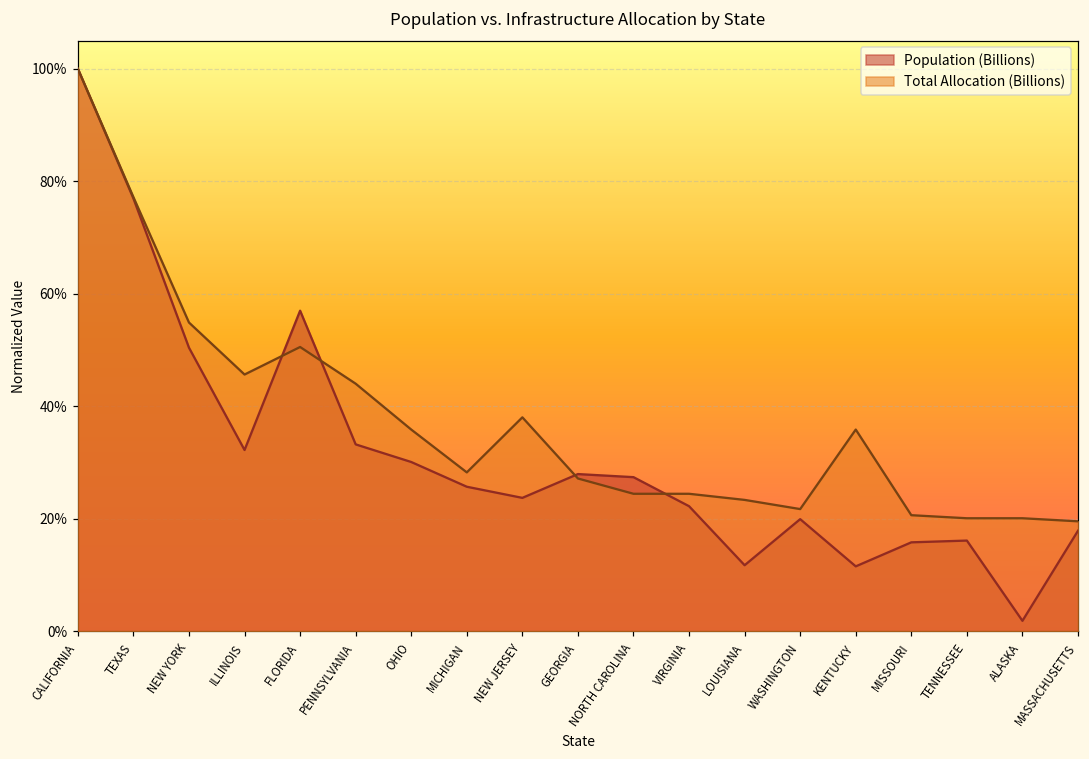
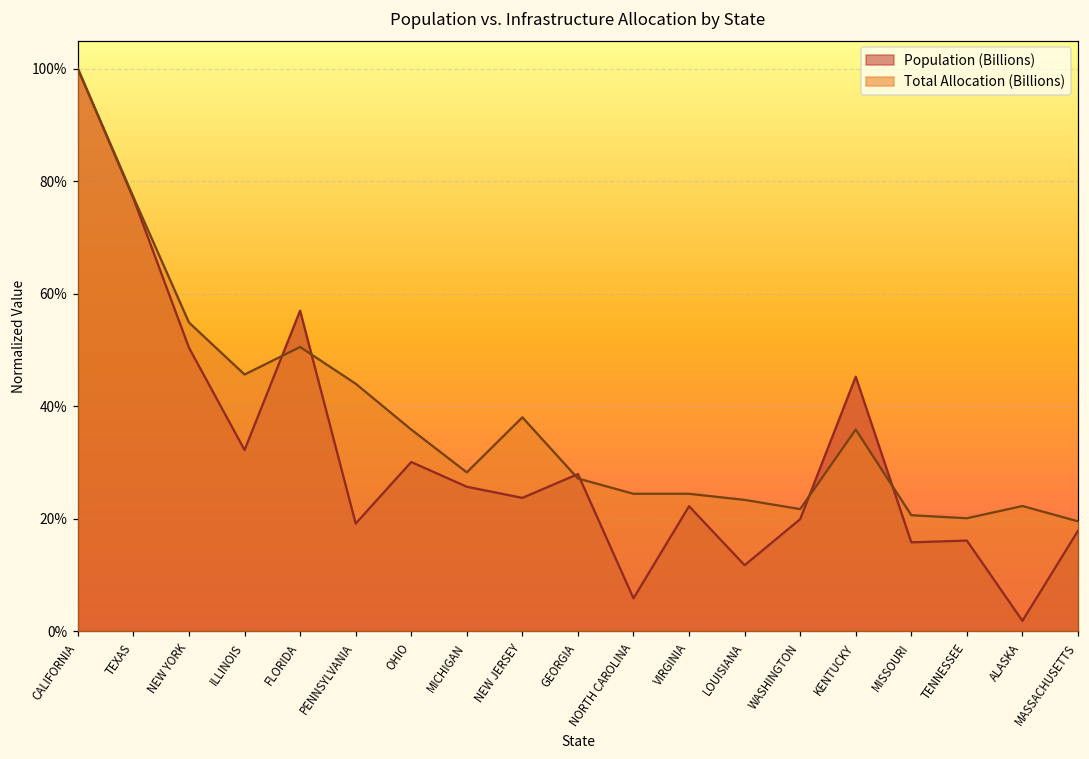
Population (Billions), PENNSYLVANIA: 33% -> 19%
Population (Billions), NORTH CAROLINA: 27% -> 6%
Population (Billions), KENTUCKY: 12% -> 45%
Total Allocation (Billions), ALASKA: 20% -> 22%
